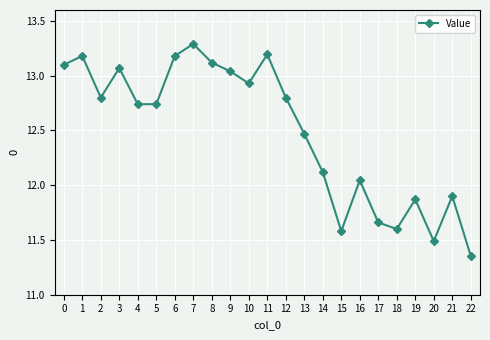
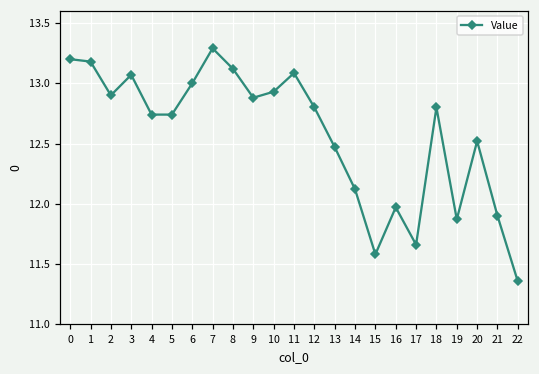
0: 13.1 -> 13.2
2: 12.8 -> 12.9
6: 13.18 -> 13.00
9: 13.04 -> 12.88
11: 13.20 -> 13.09
16: 12.05 -> 11.97
18: 11.6 -> 12.8
20: 11.49 -> 12.52
